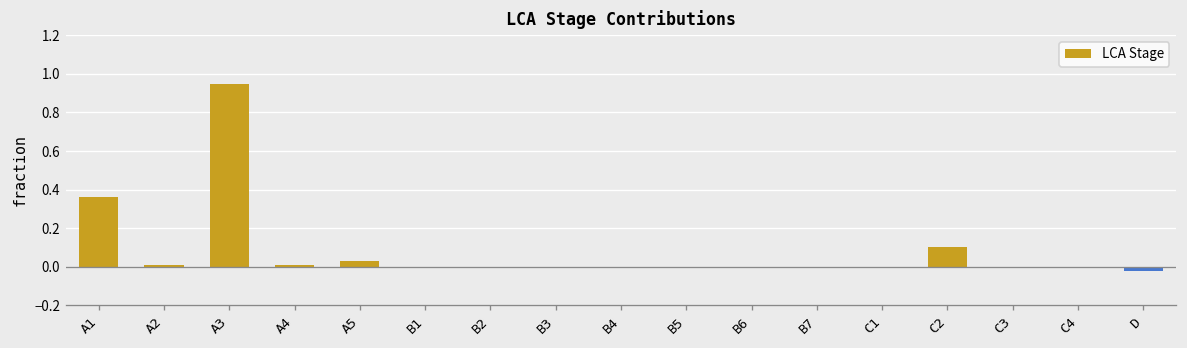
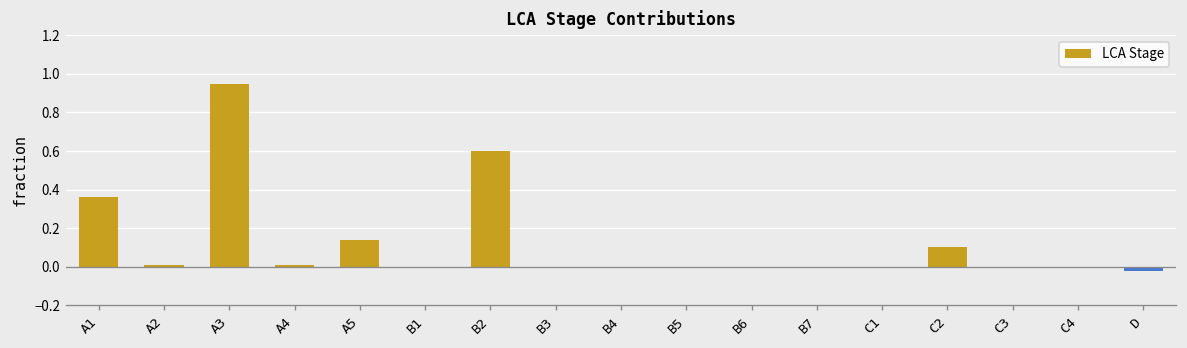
A5: 0.03 -> 0.14
B2: 0.0 -> 0.6
